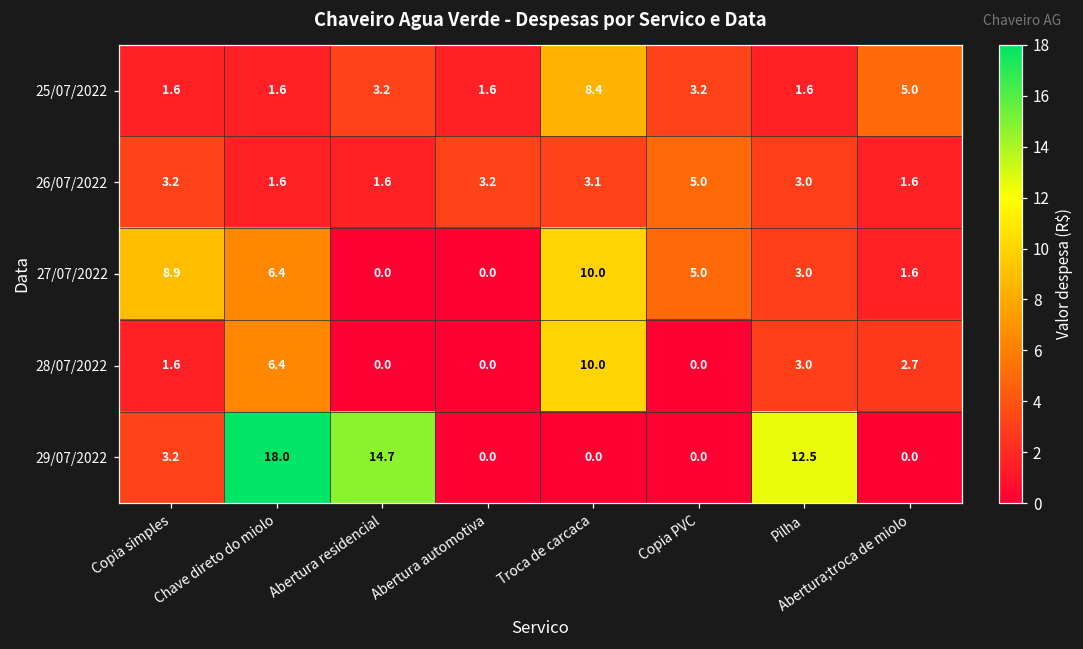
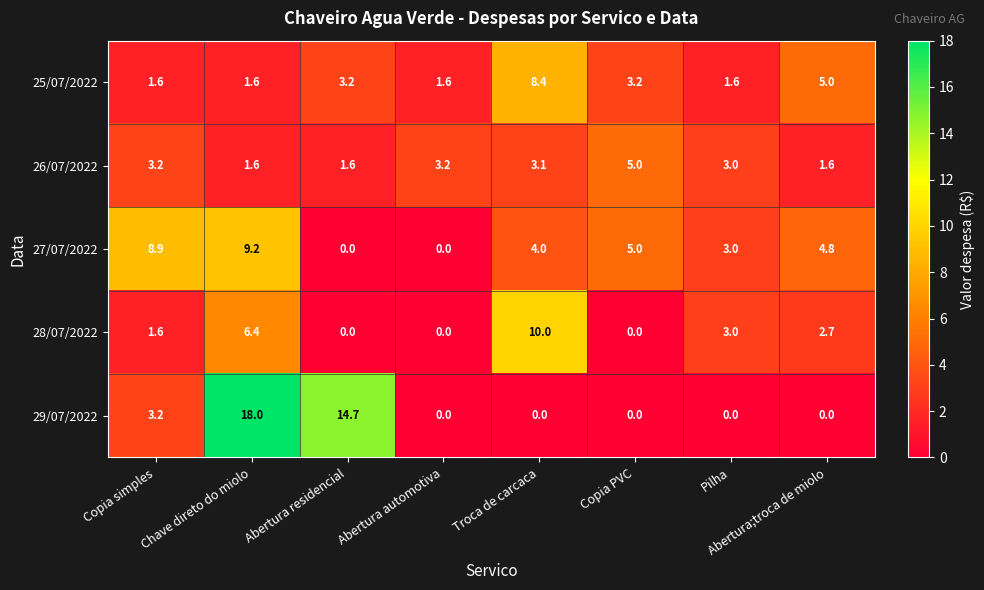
27/07/2022, Chave direto do miolo: 6.4 -> 9.2
27/07/2022, Troca de carcaca: 10.0 -> 4.0
27/07/2022, Abertura;troca de miolo: 1.6 -> 4.8
29/07/2022, Pilha: 12.5 -> 0.0
